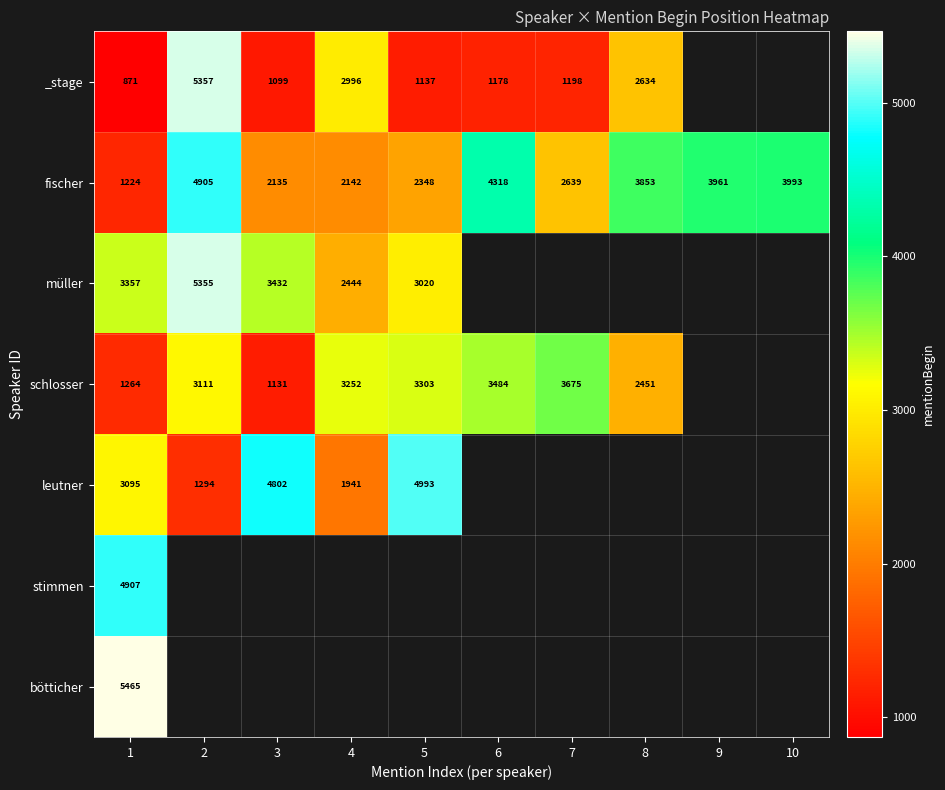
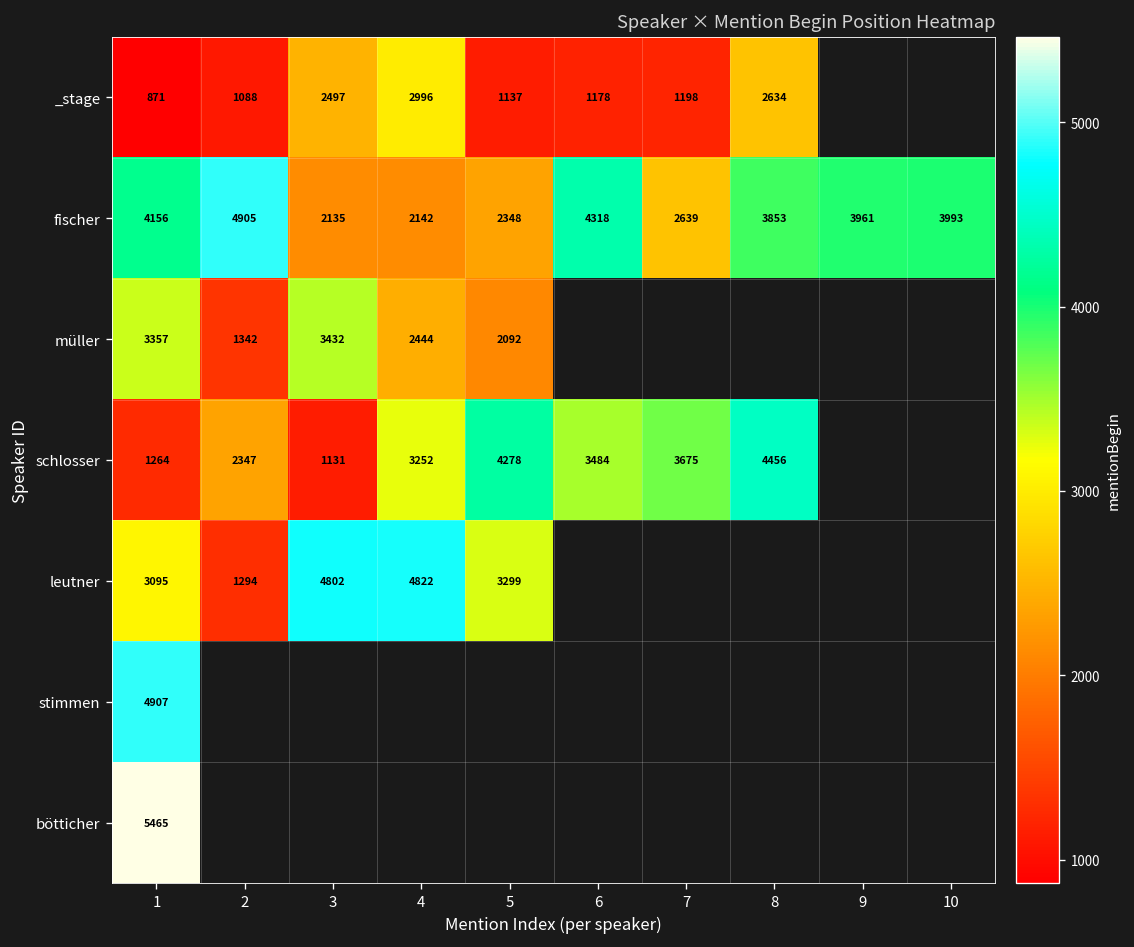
_stage, 2: 5357 -> 1088
_stage, 3: 1099 -> 2497
fischer, 1: 1224 -> 4156
müller, 2: 5355 -> 1342
müller, 5: 3020 -> 2092
schlosser, 2: 3111 -> 2347
schlosser, 5: 3303 -> 4278
schlosser, 8: 2451 -> 4456
leutner, 4: 1941 -> 4822
leutner, 5: 4993 -> 3299
